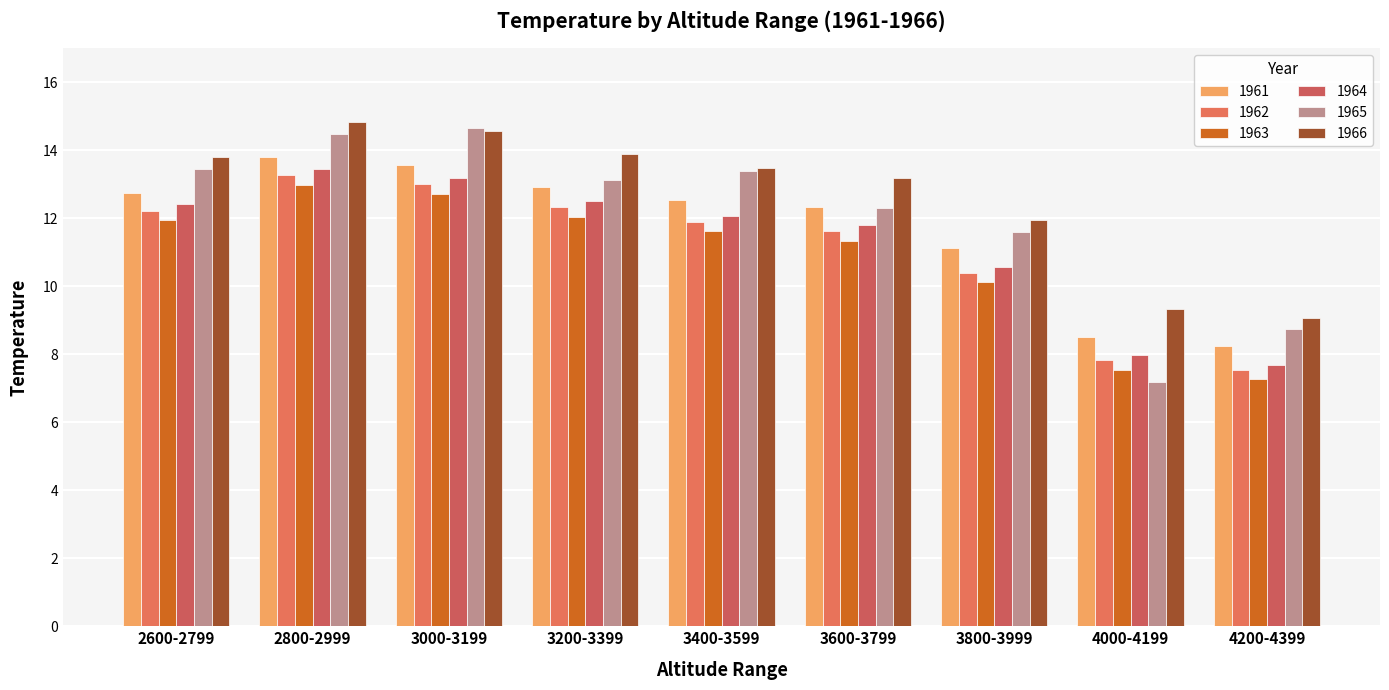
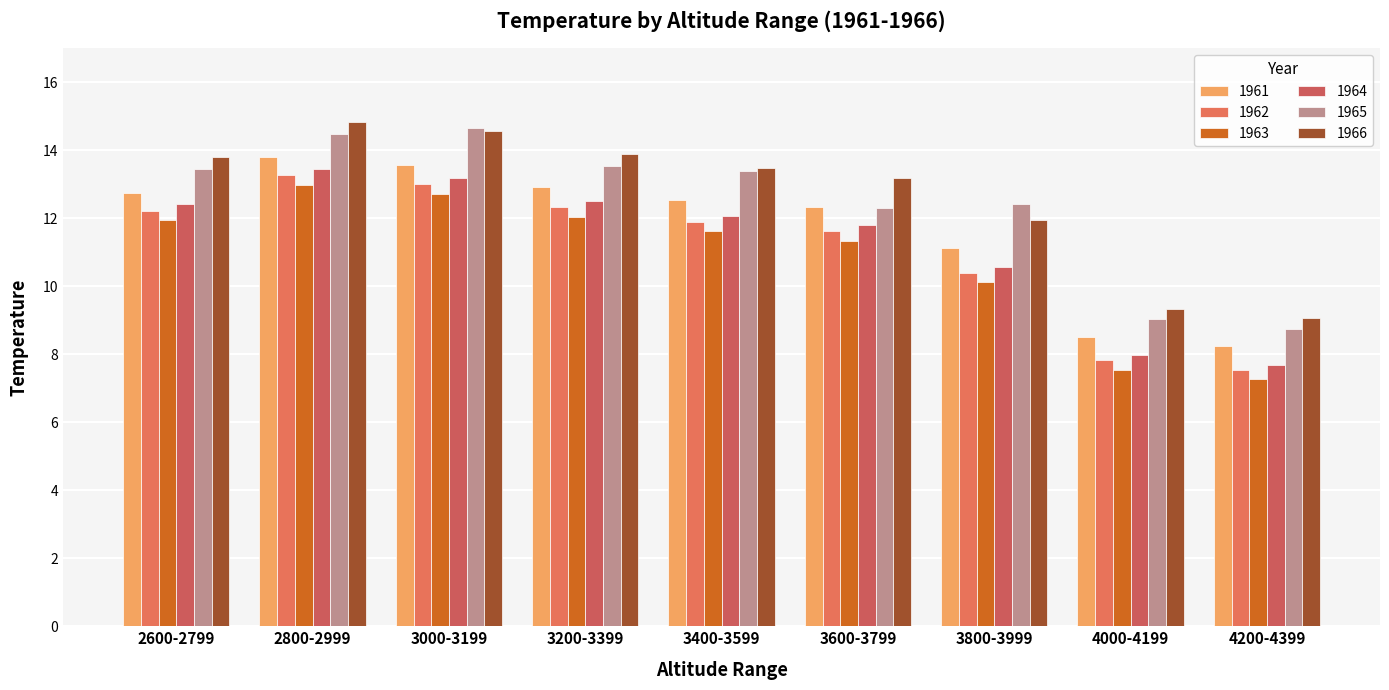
1965, 3200-3399: 13.1 -> 13.5
1965, 3800-3999: 11.6 -> 12.4
1965, 4000-4199: 7.2 -> 9.0
